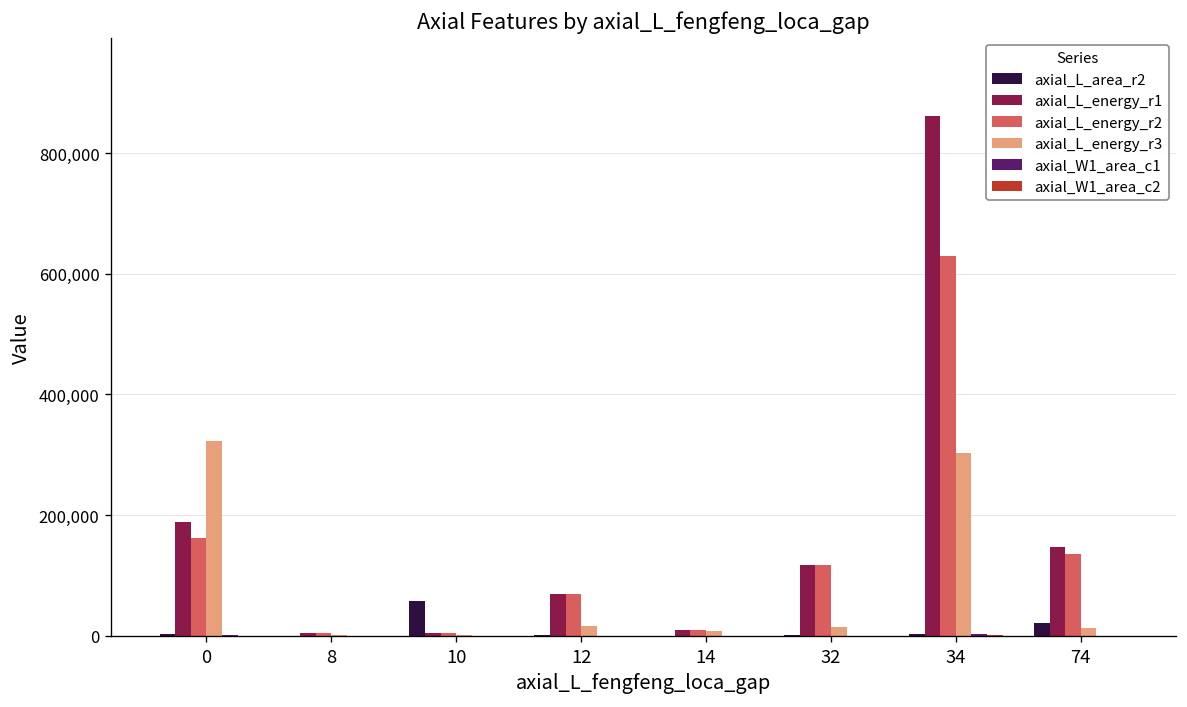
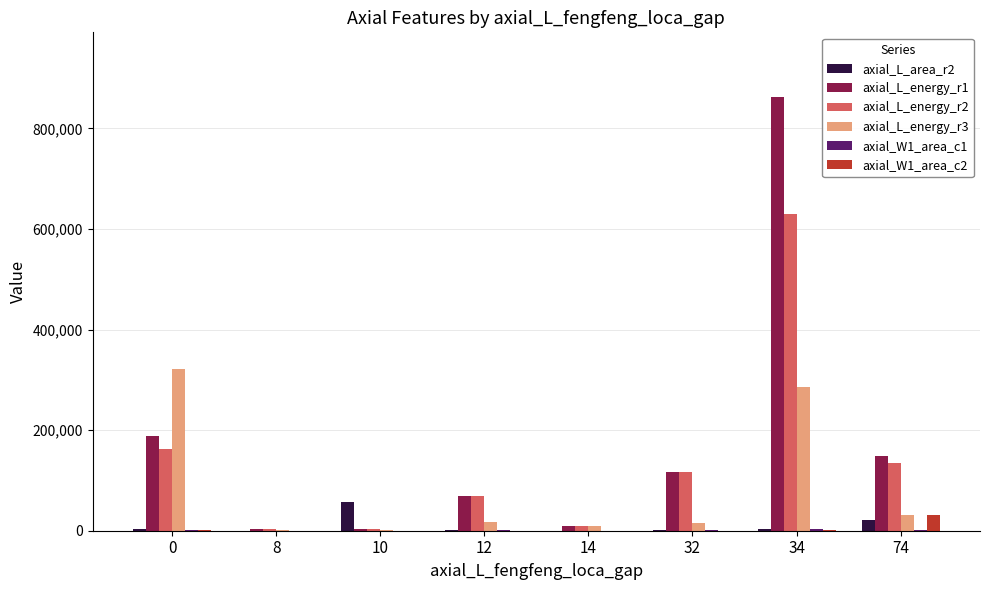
axial_L_energy_r3, 34: 300,000 -> 290,000
axial_L_energy_r3, 74: 10,000 -> 30,000
axial_W1_area_c2, 74: 0 -> 30,000
